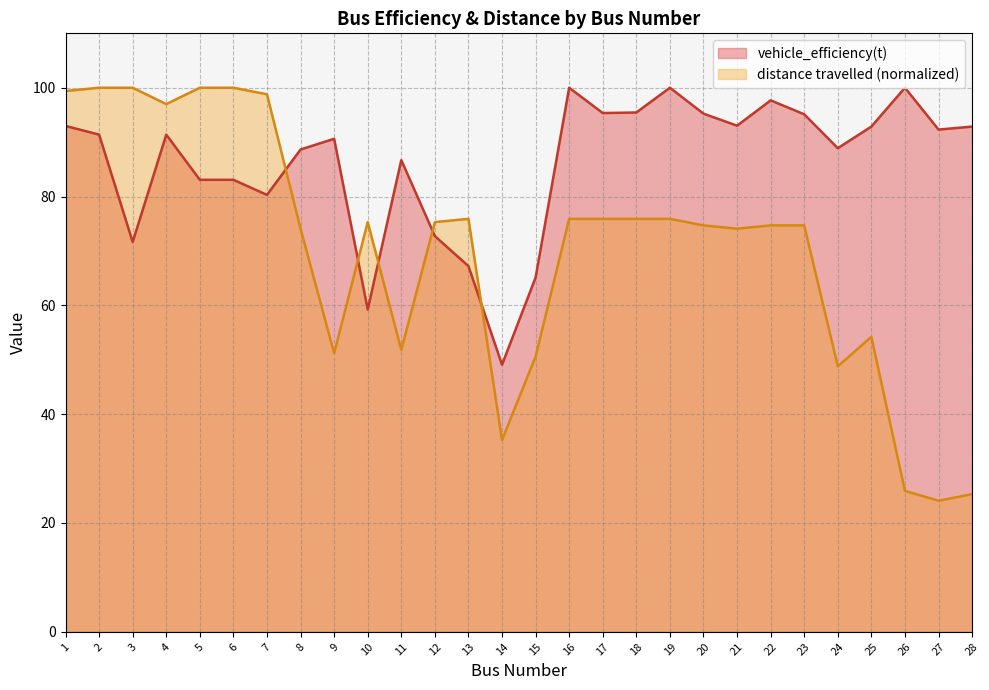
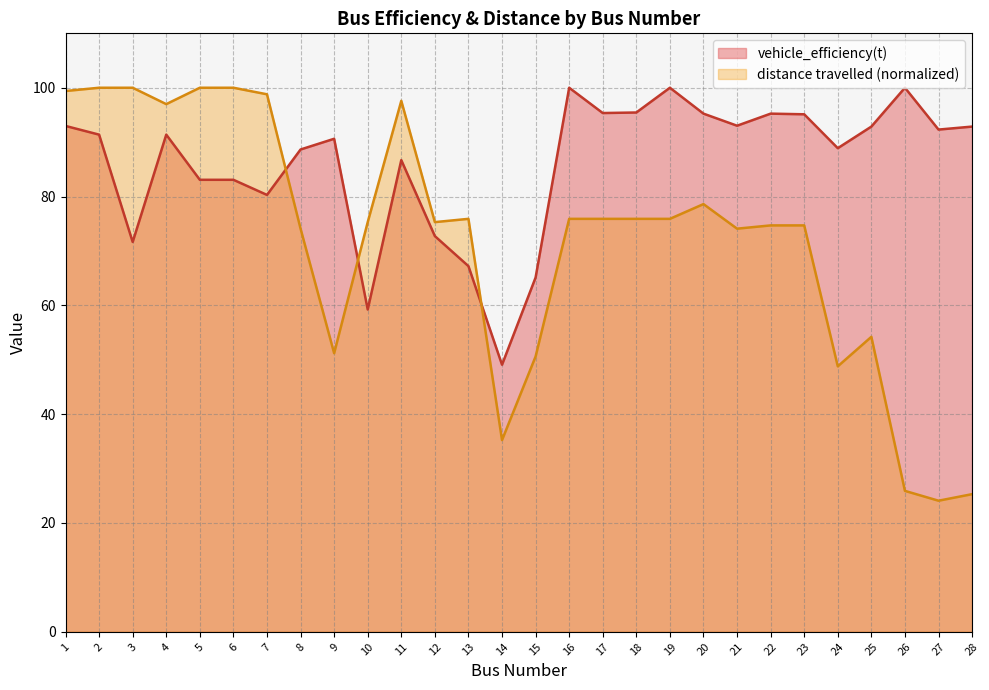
distance travelled (normalized), 11: 52 -> 98
distance travelled (normalized), 20: 75 -> 79
vehicle_efficiency(t), 22: 98 -> 95
